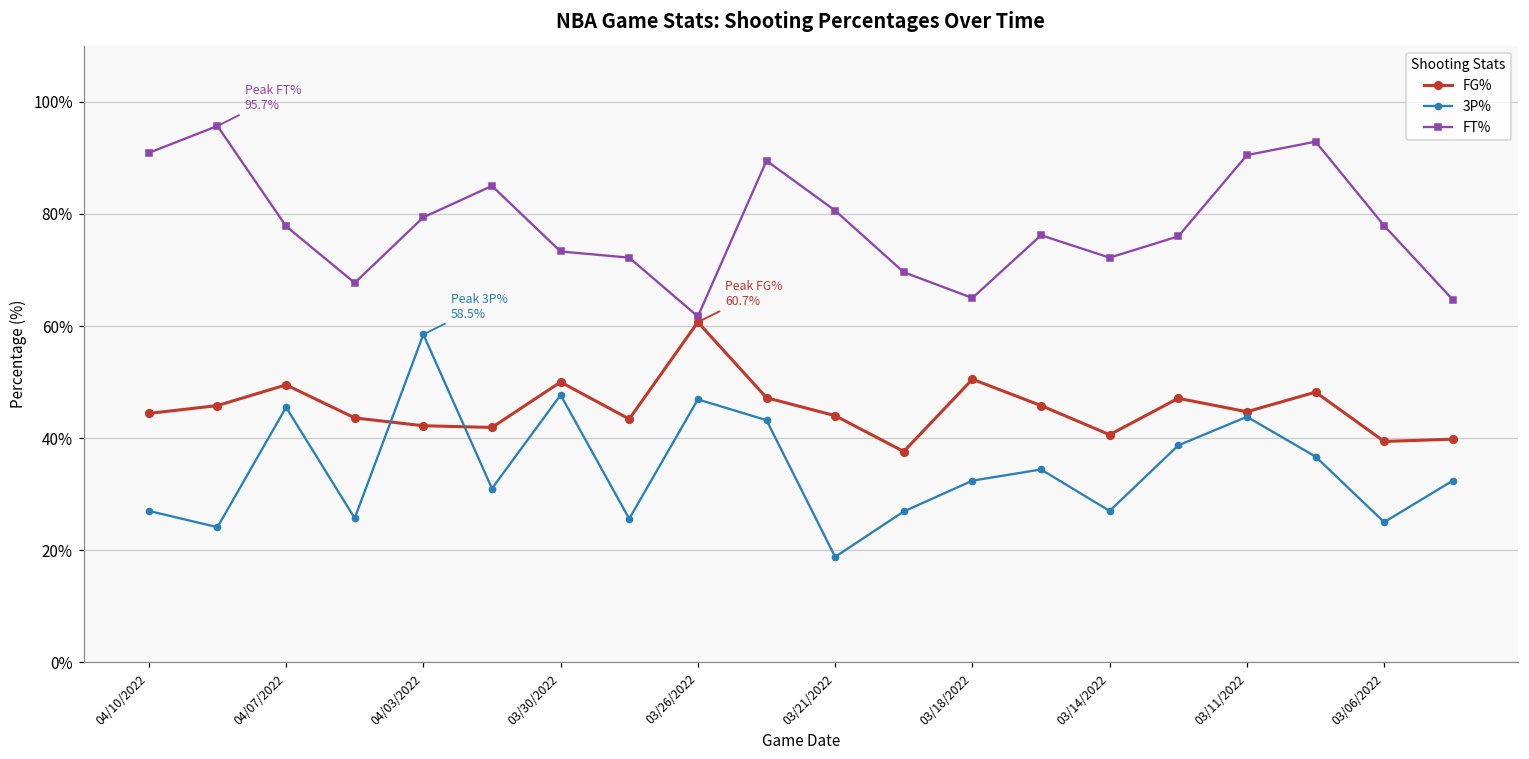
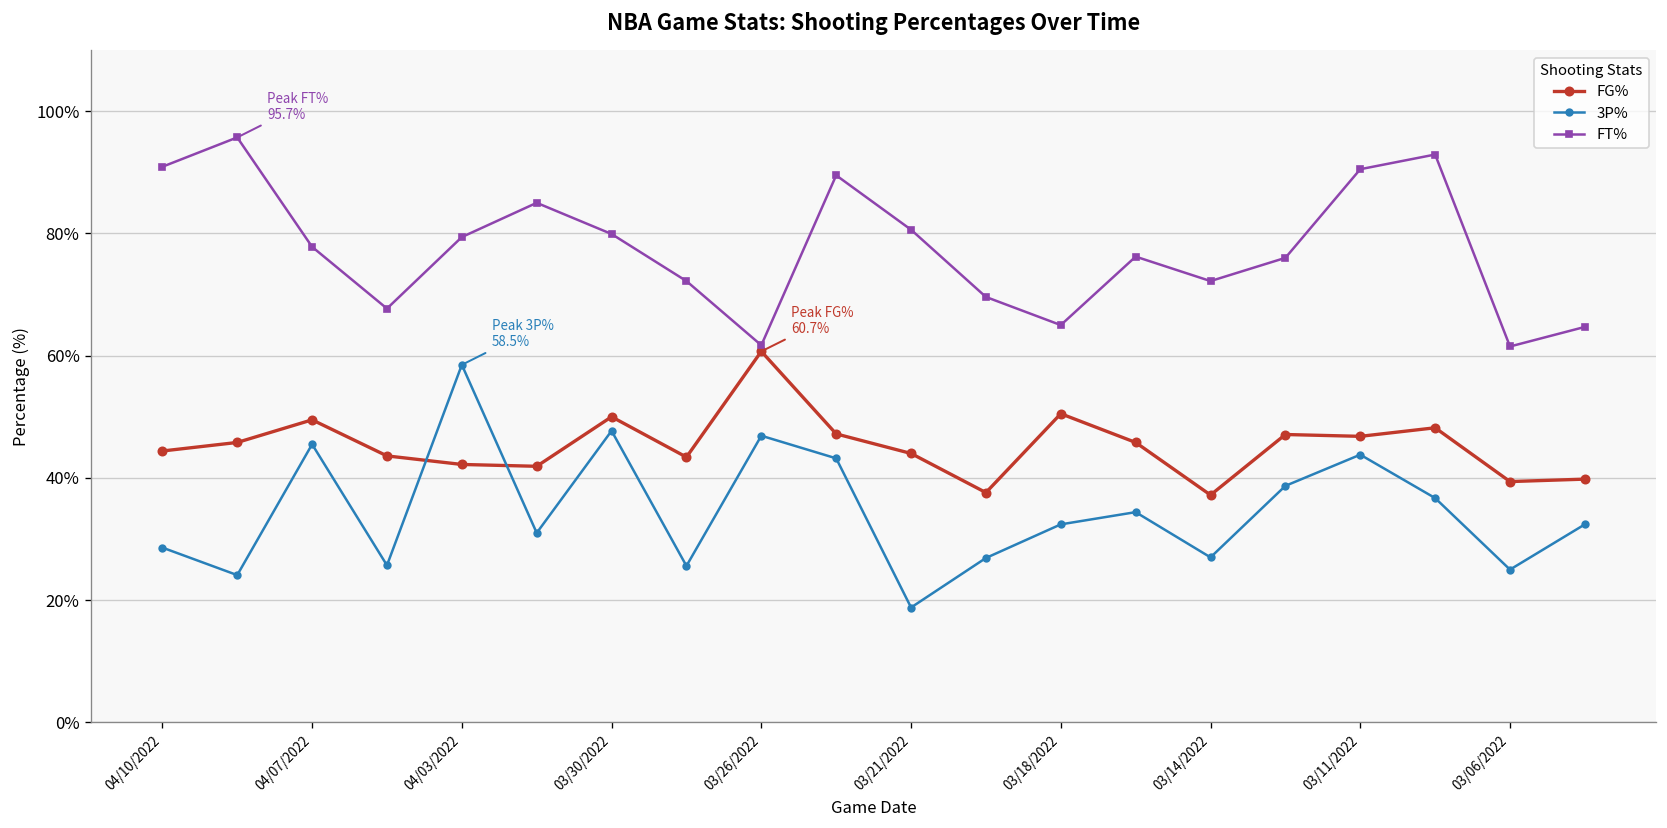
3P%, 04/10/2022: 27% -> 29%
FT%, 03/30/2022: 73% -> 80%
FG%, 03/14/2022: 41% -> 37%
FG%, 03/11/2022: 45% -> 47%
FT%, 03/06/2022: 78% -> 62%
